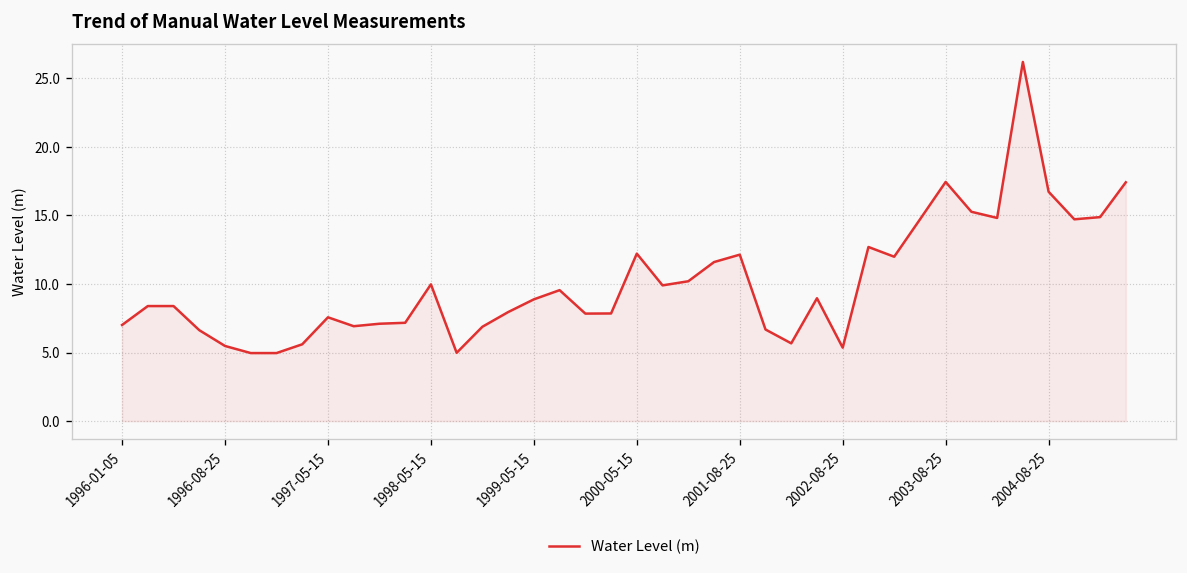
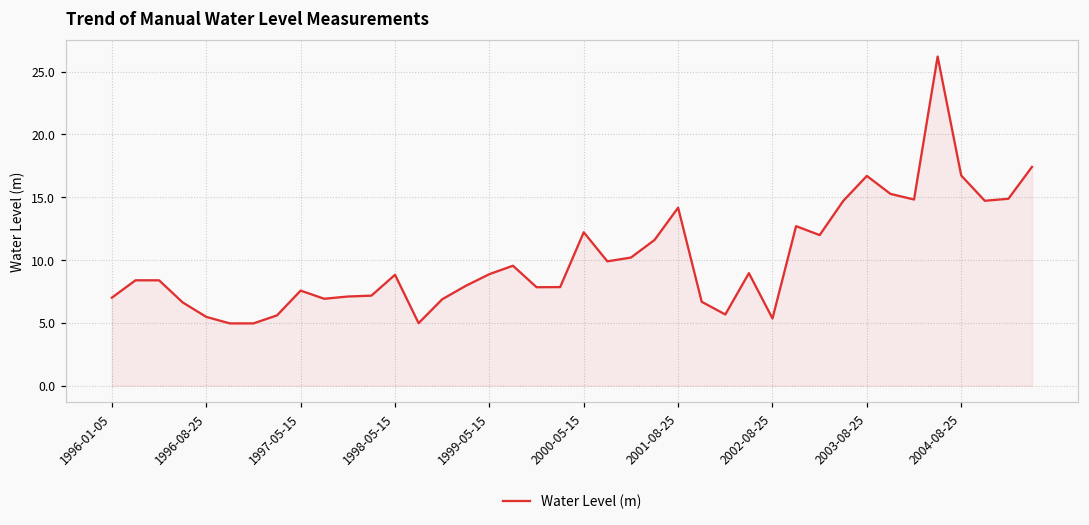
1998-05-15: 10.0 -> 8.8
2001-08-25: 12.1 -> 14.2
2003-08-25: 17.4 -> 16.7
